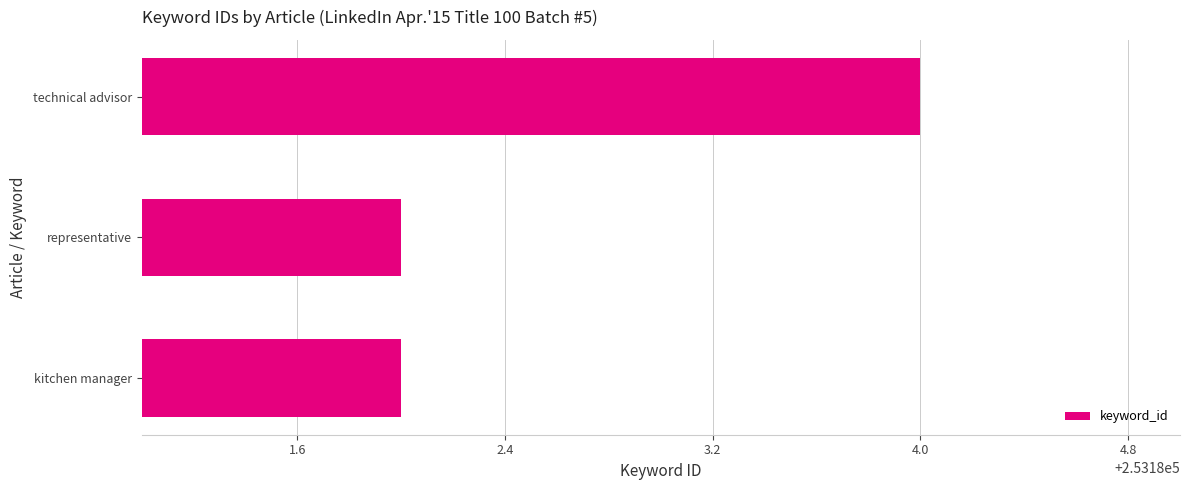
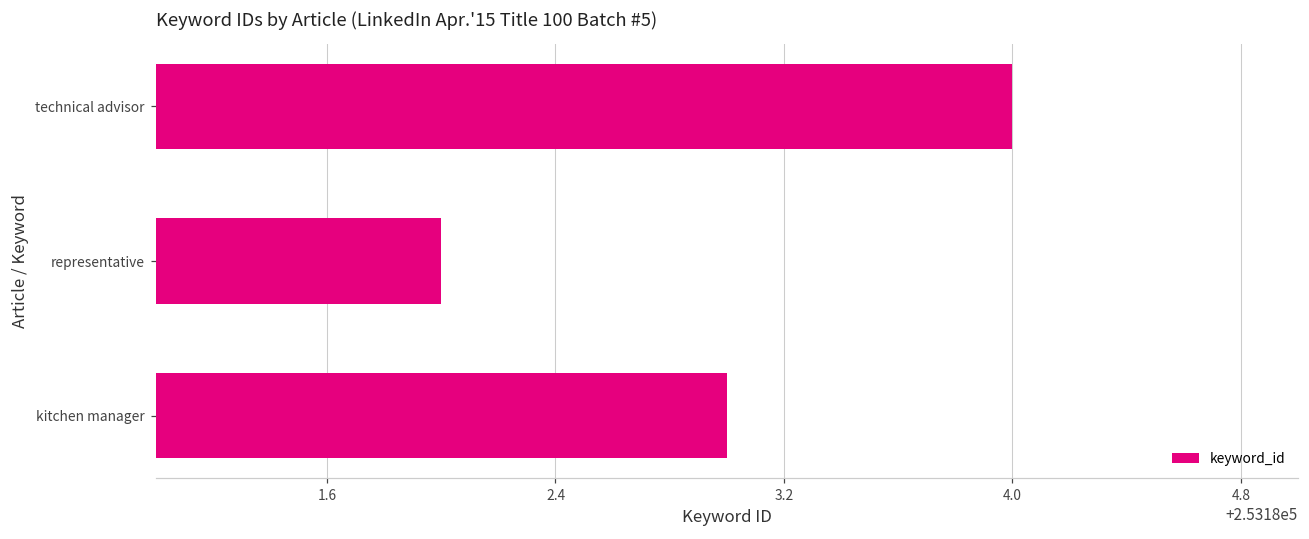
kitchen manager: 253182 -> 253183
